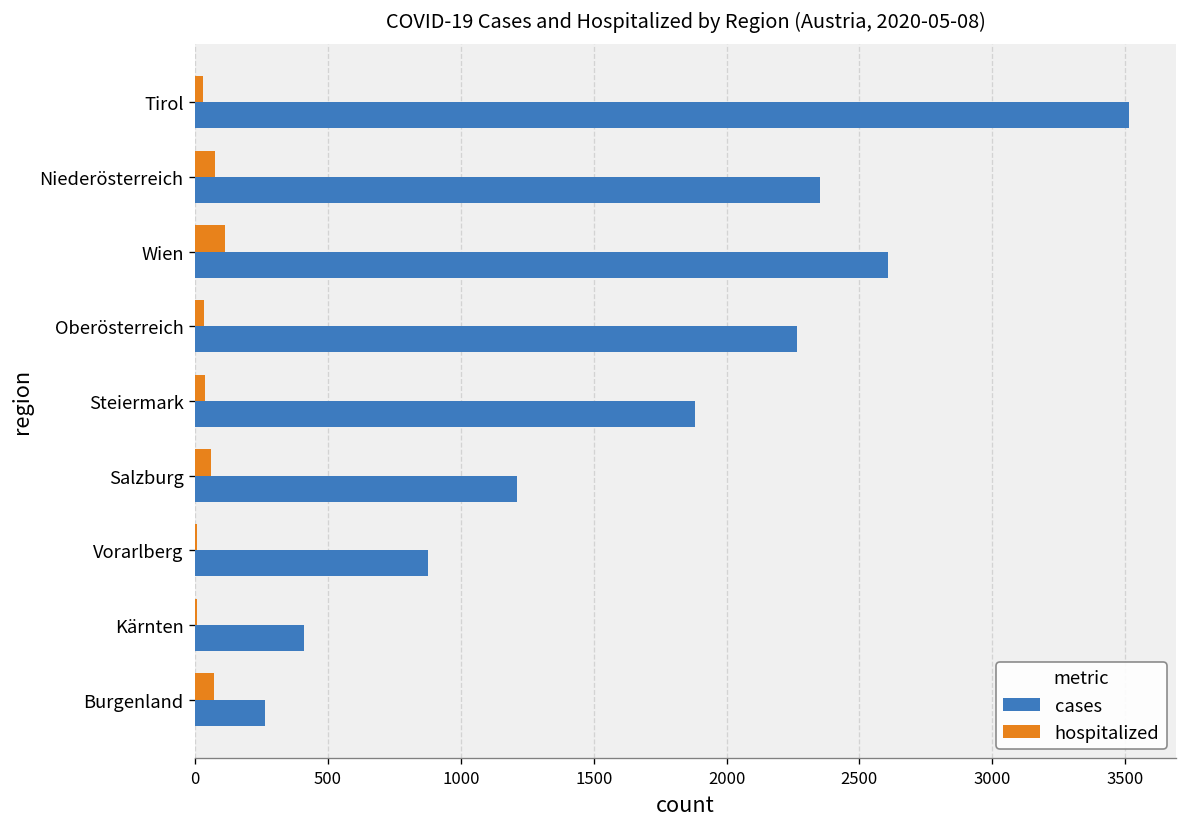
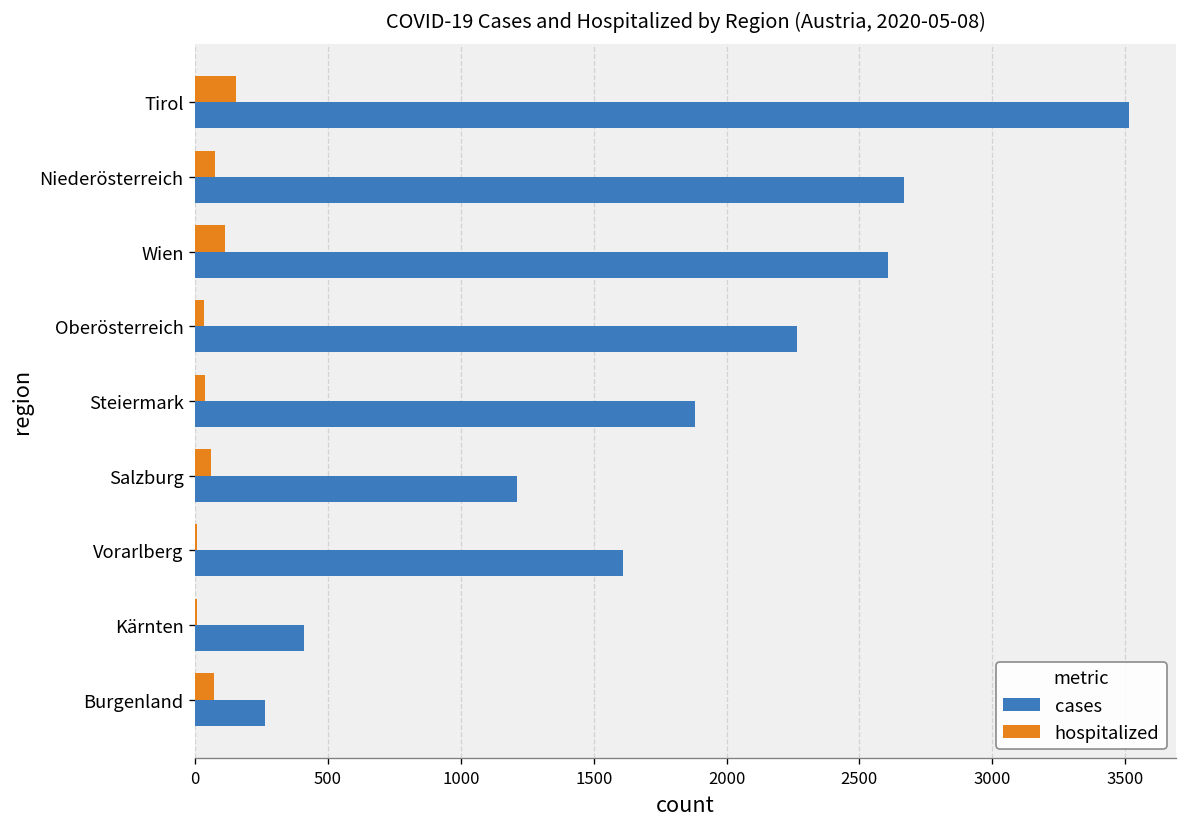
hospitalized, Tirol: 30 -> 150
cases, Niederösterreich: 2350 -> 2670
cases, Vorarlberg: 880 -> 1610
